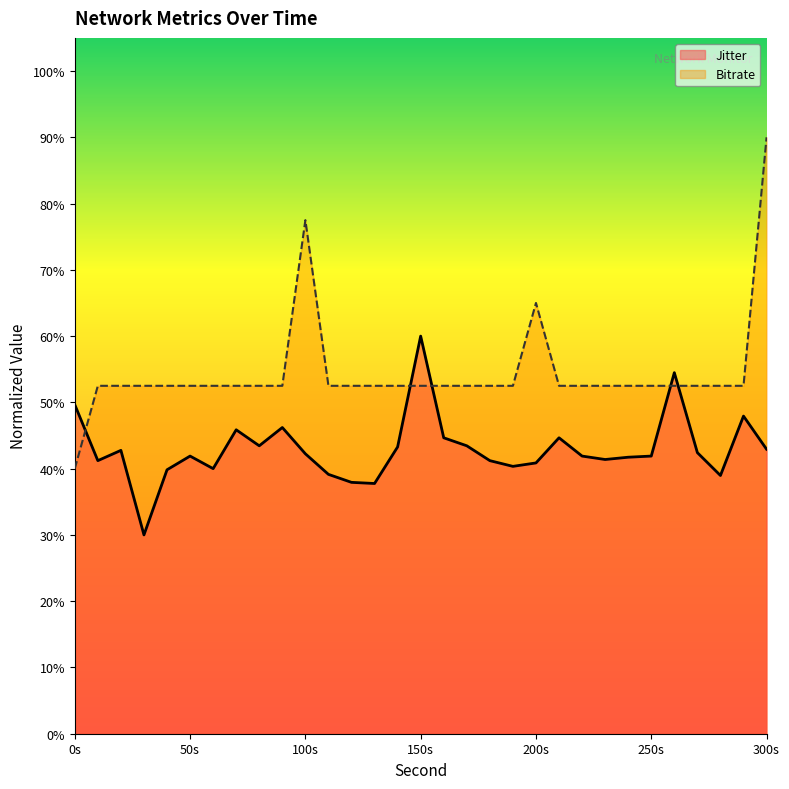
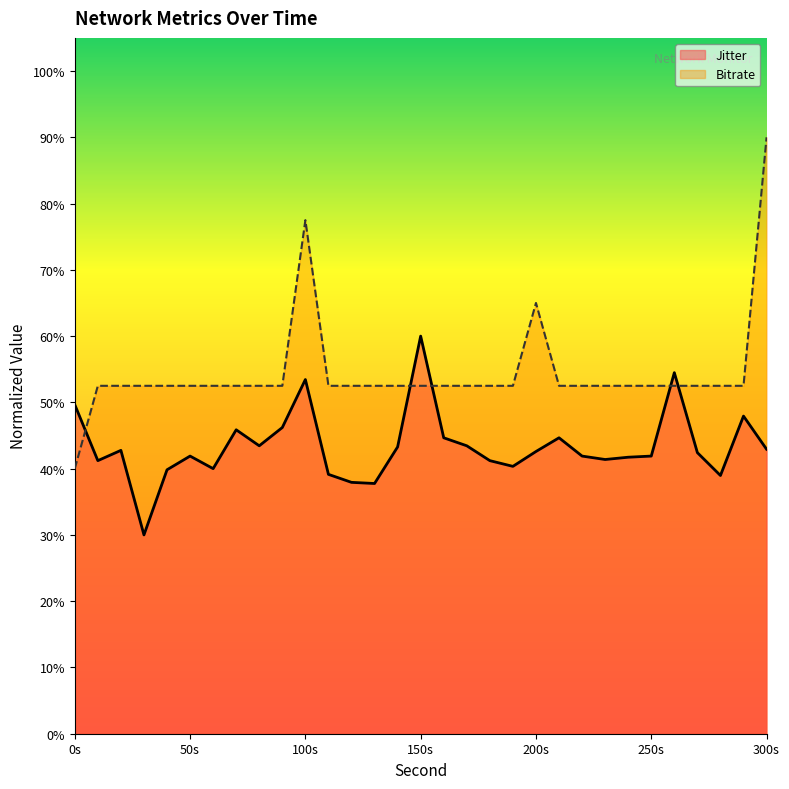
Jitter, 100s: 42% -> 53%
Jitter, 200s: 41% -> 43%
